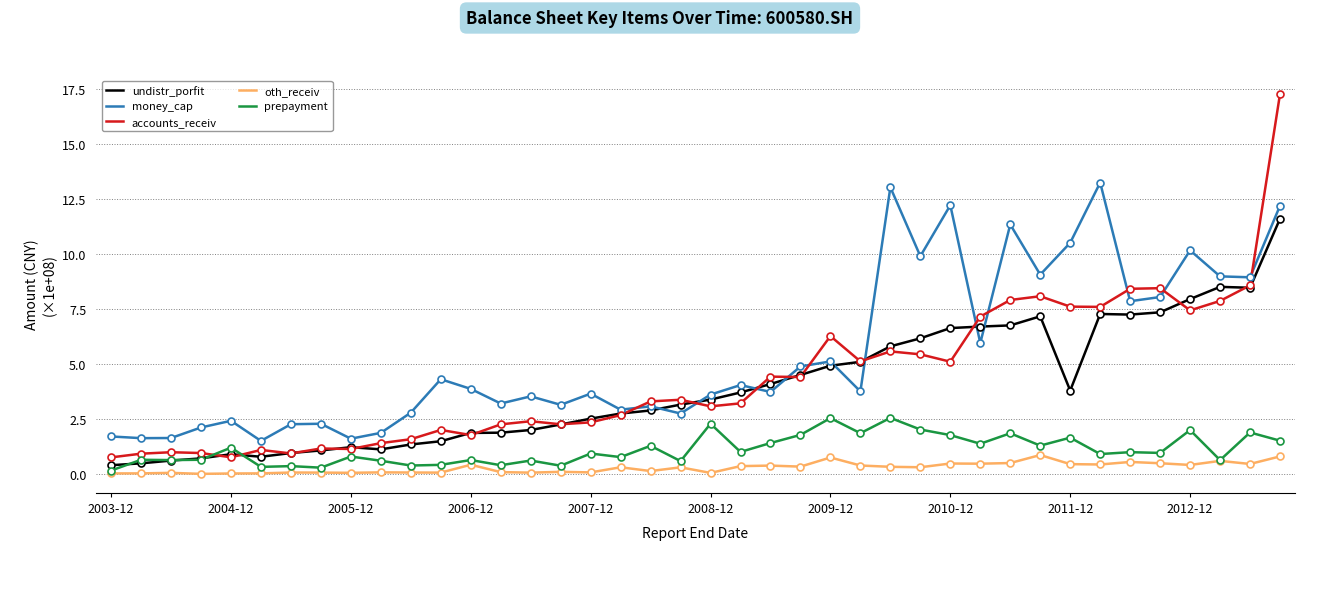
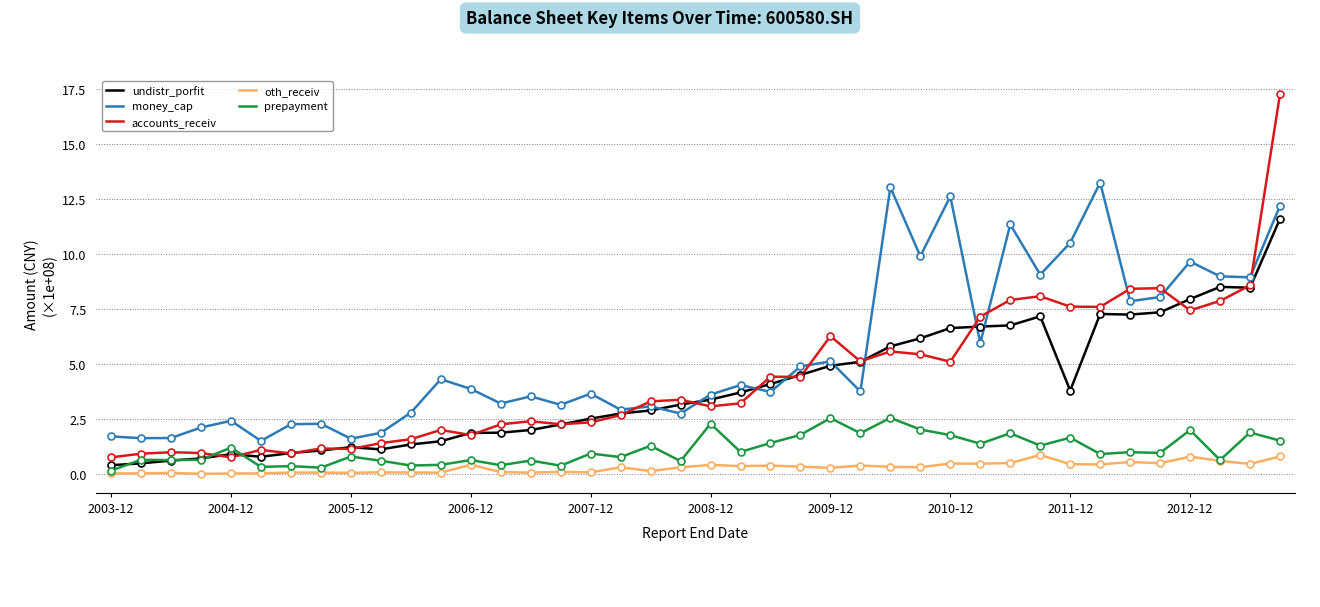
oth_receiv, 2008-12: 0.1 -> 0.4
oth_receiv, 2009-12: 0.8 -> 0.3
money_cap, 2010-12: 12.2 -> 12.6
money_cap, 2012-12: 10.2 -> 9.7
oth_receiv, 2012-12: 0.4 -> 0.8
